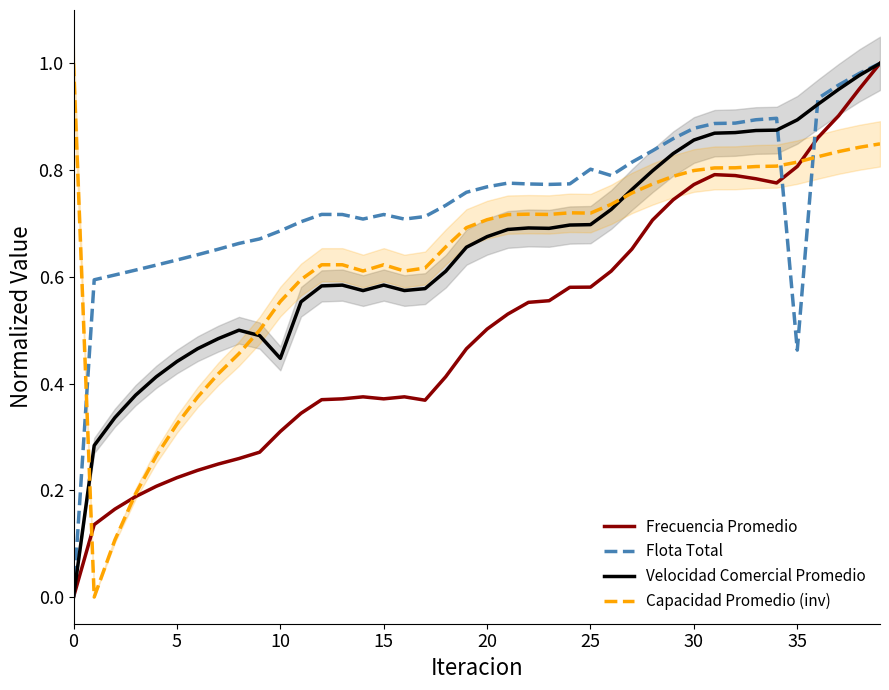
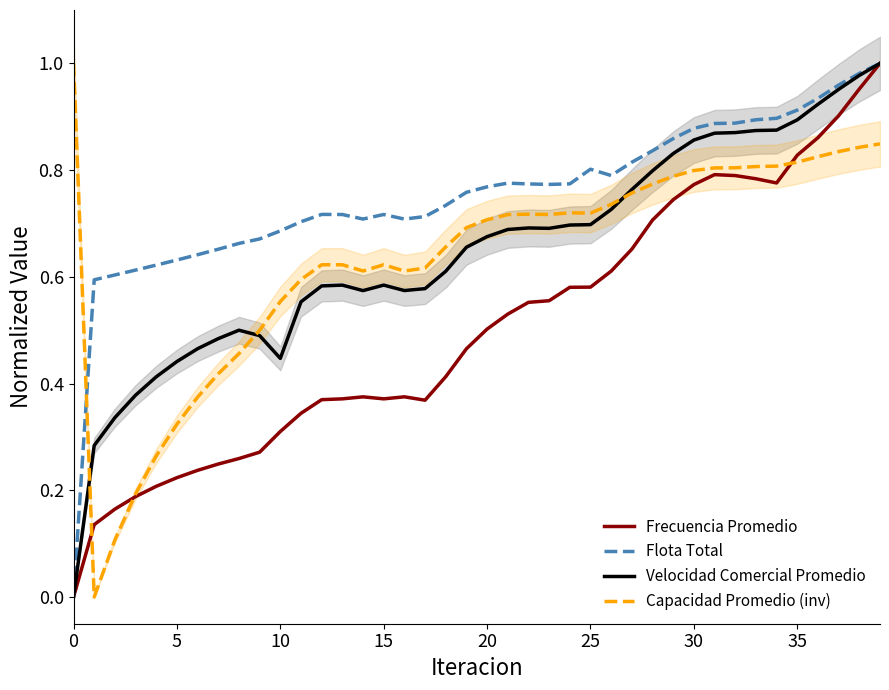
Frecuencia Promedio, 35: 0.81 -> 0.83
Flota Total, 35: 0.46 -> 0.91
